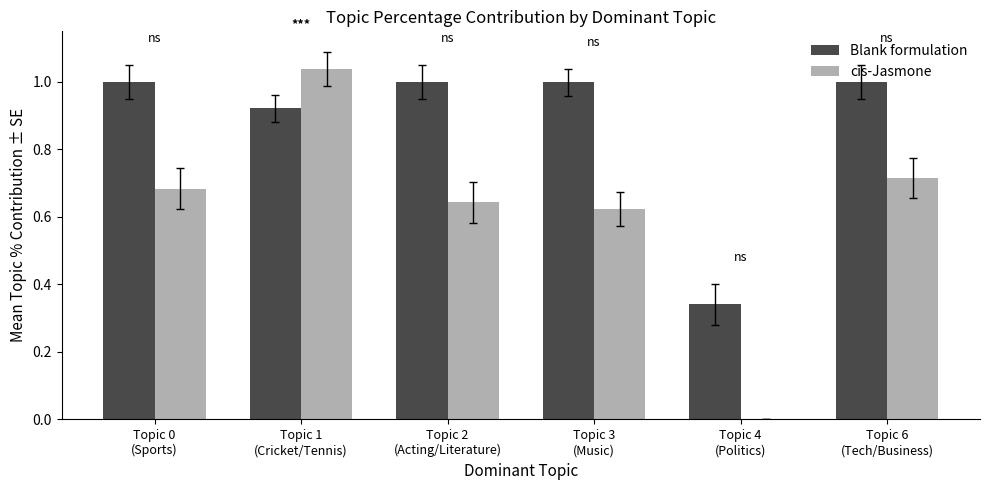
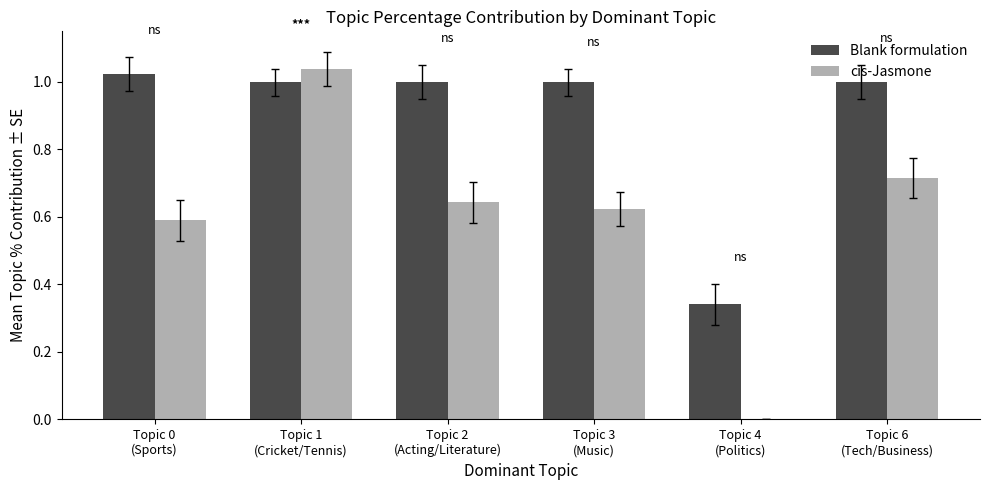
Blank formulation, Topic 0 (Sports): 1.00 -> 1.02
cis-Jasmone, Topic 0 (Sports): 0.68 -> 0.59
Blank formulation, Topic 1 (Cricket/Tennis): 0.92 -> 1.00
